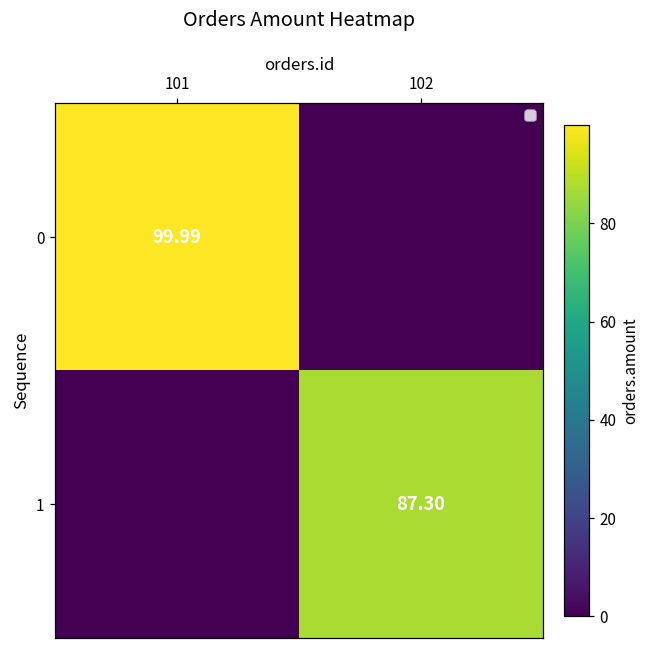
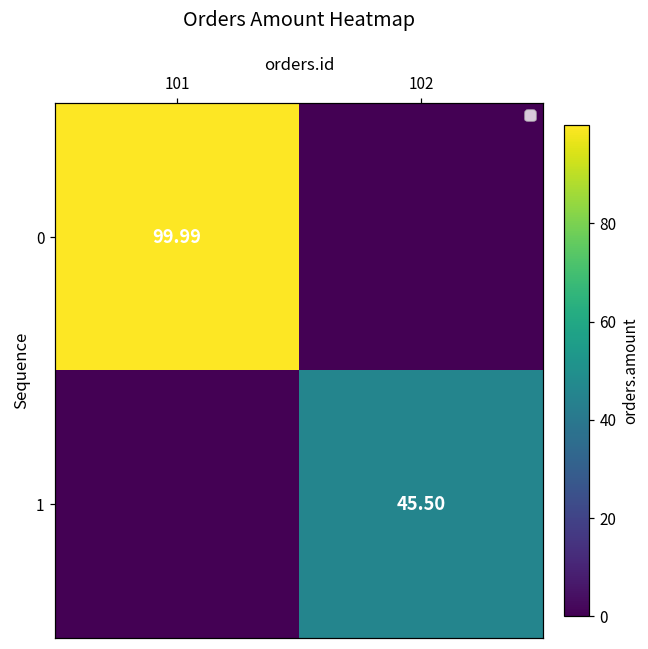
1, 102: 87.30 -> 45.50
